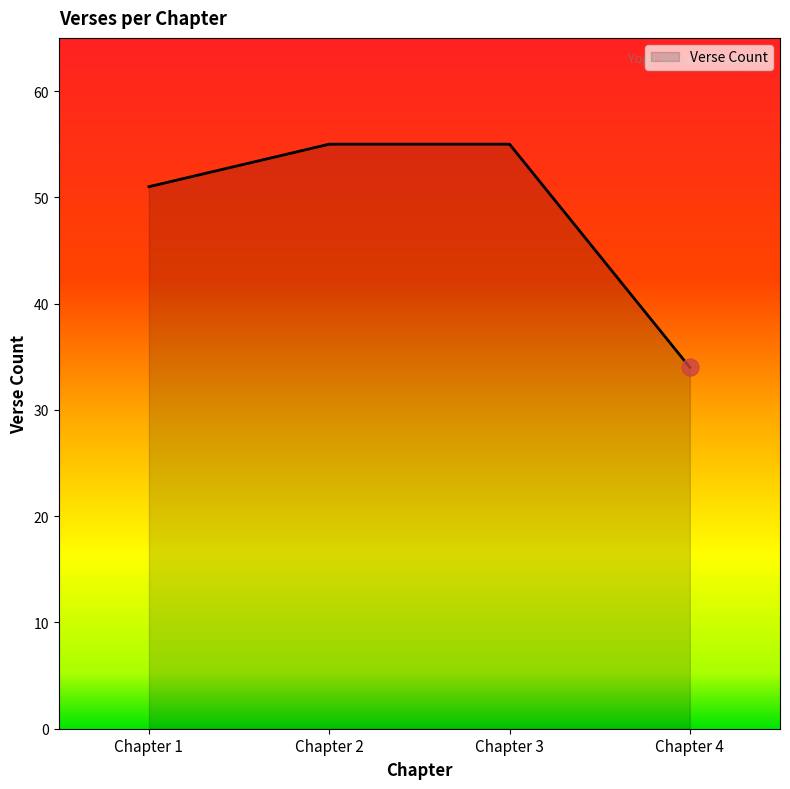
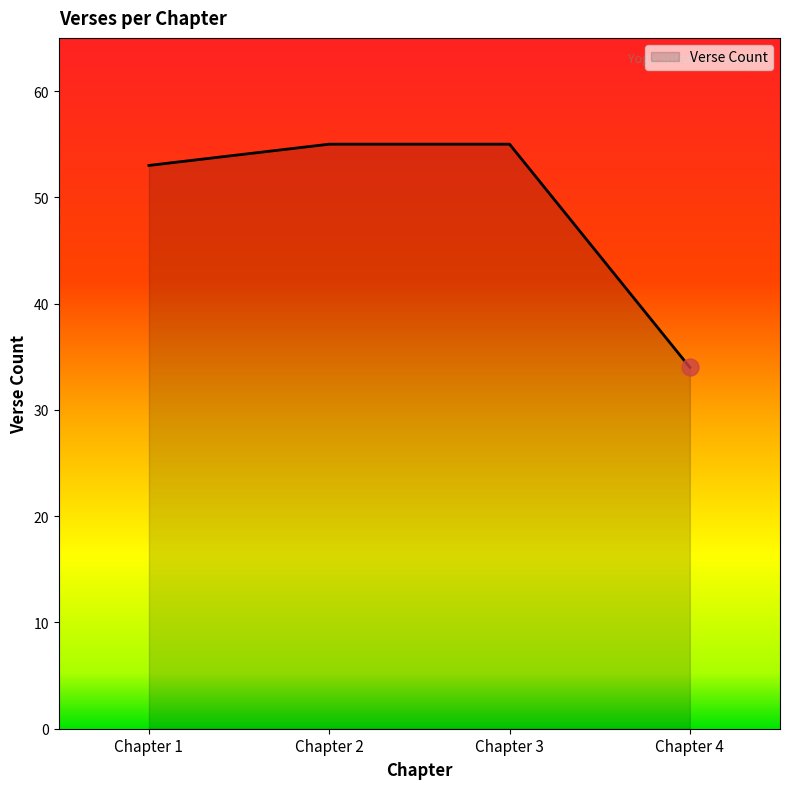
Verse Count, Chapter 1: 51 -> 53
